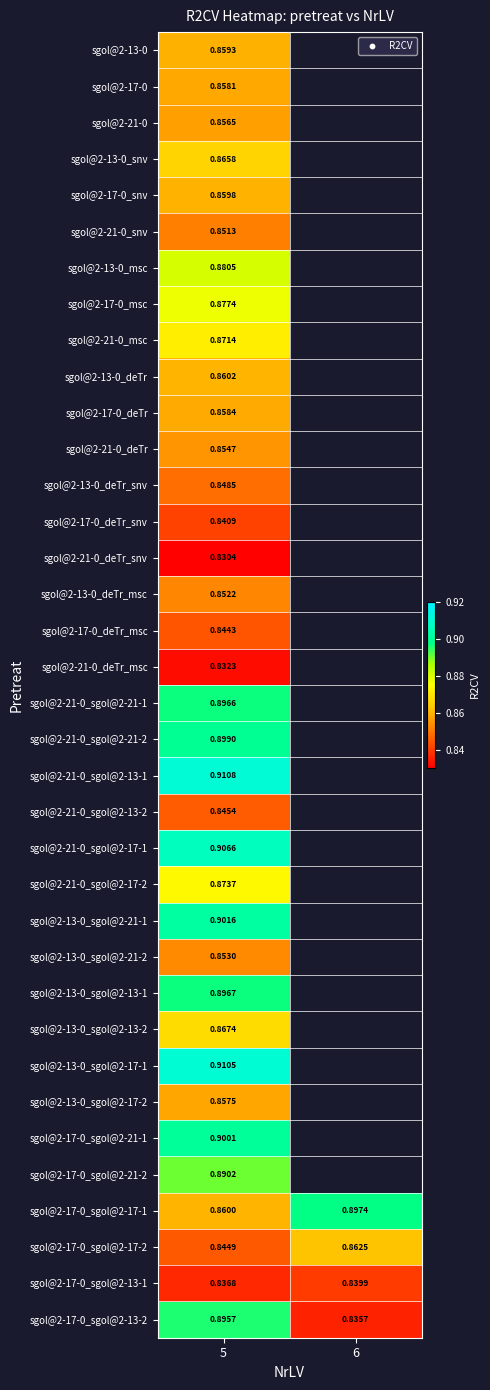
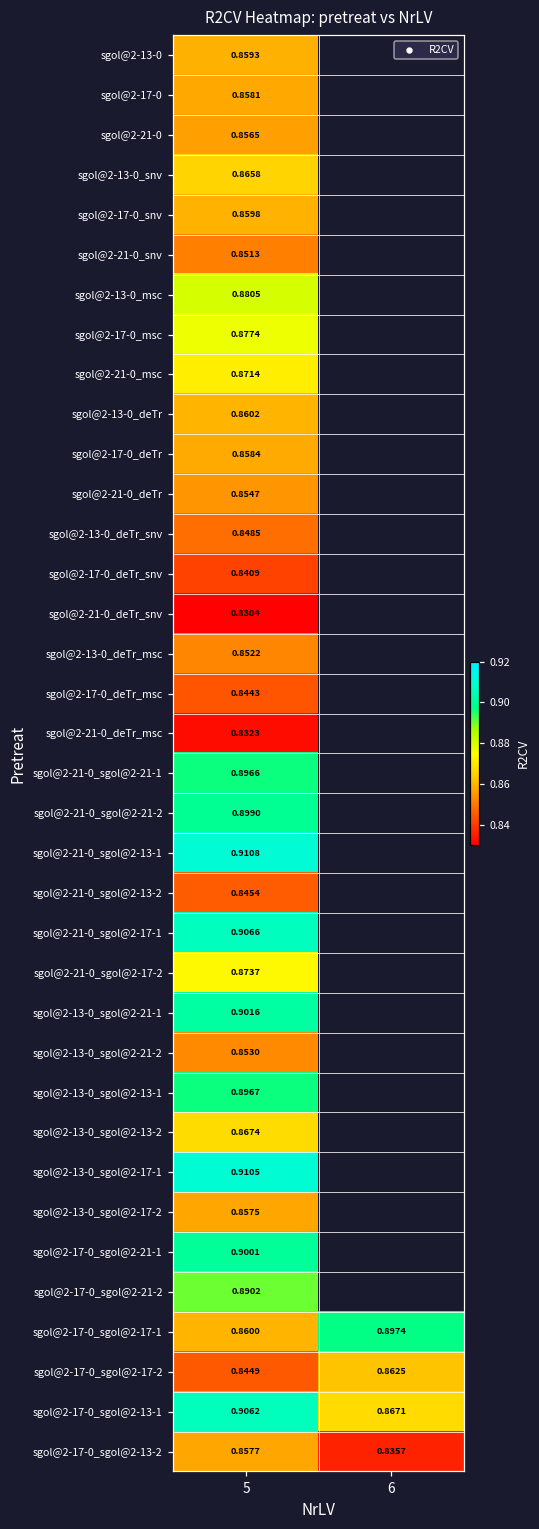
sgol@2-17-0_sgol@2-13-1, 5: 0.8368 -> 0.9062
sgol@2-17-0_sgol@2-13-1, 6: 0.8399 -> 0.8671
sgol@2-17-0_sgol@2-13-2, 5: 0.8957 -> 0.8577
